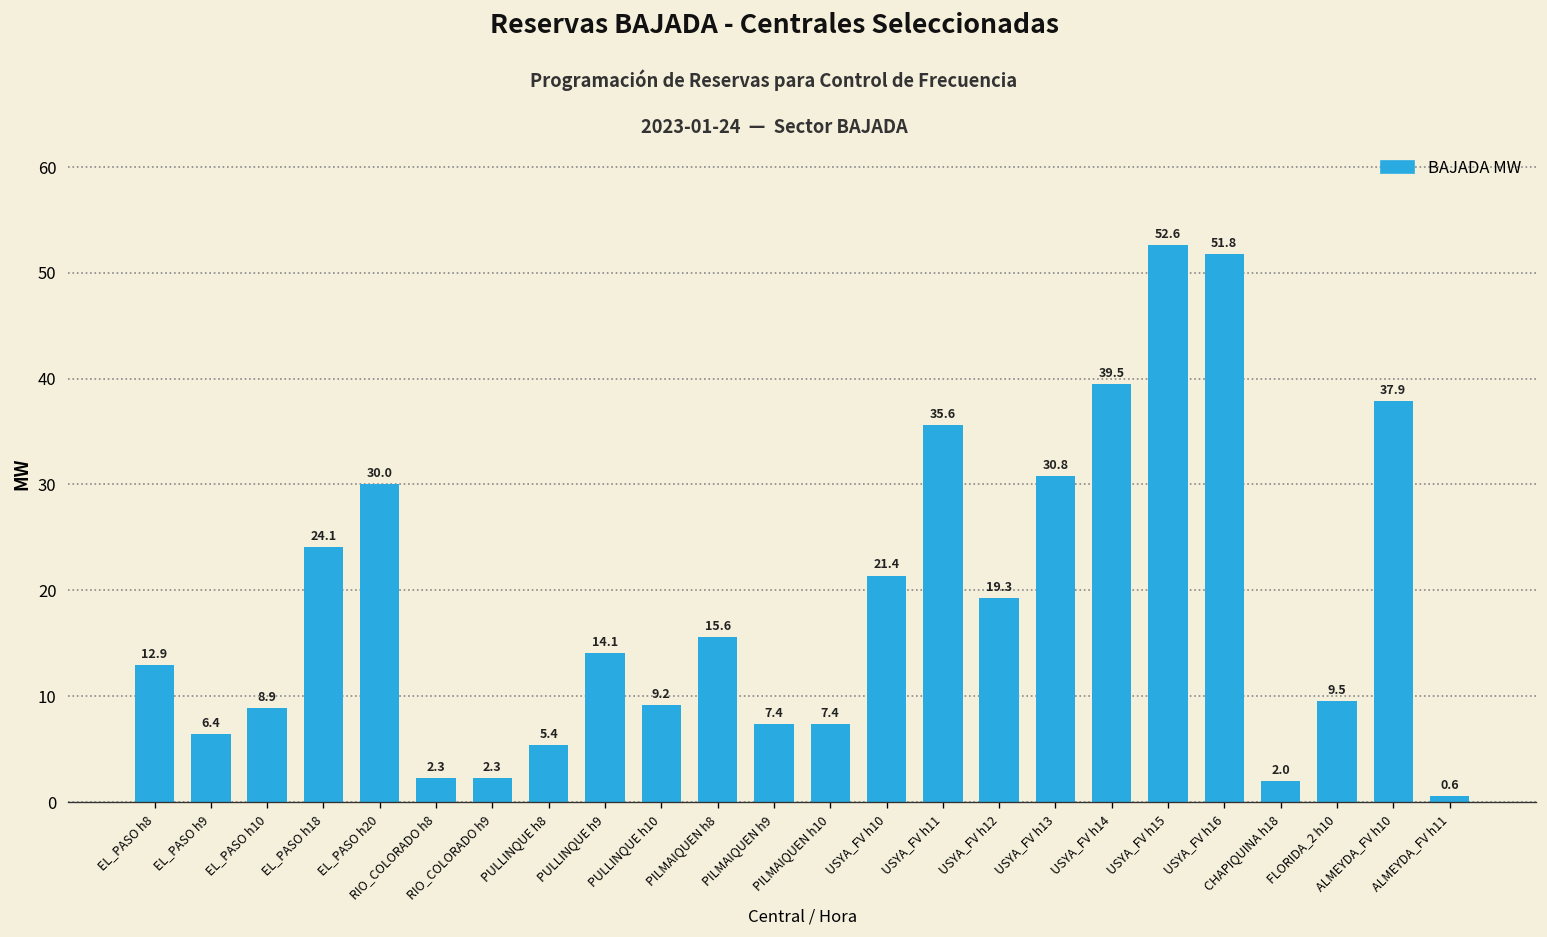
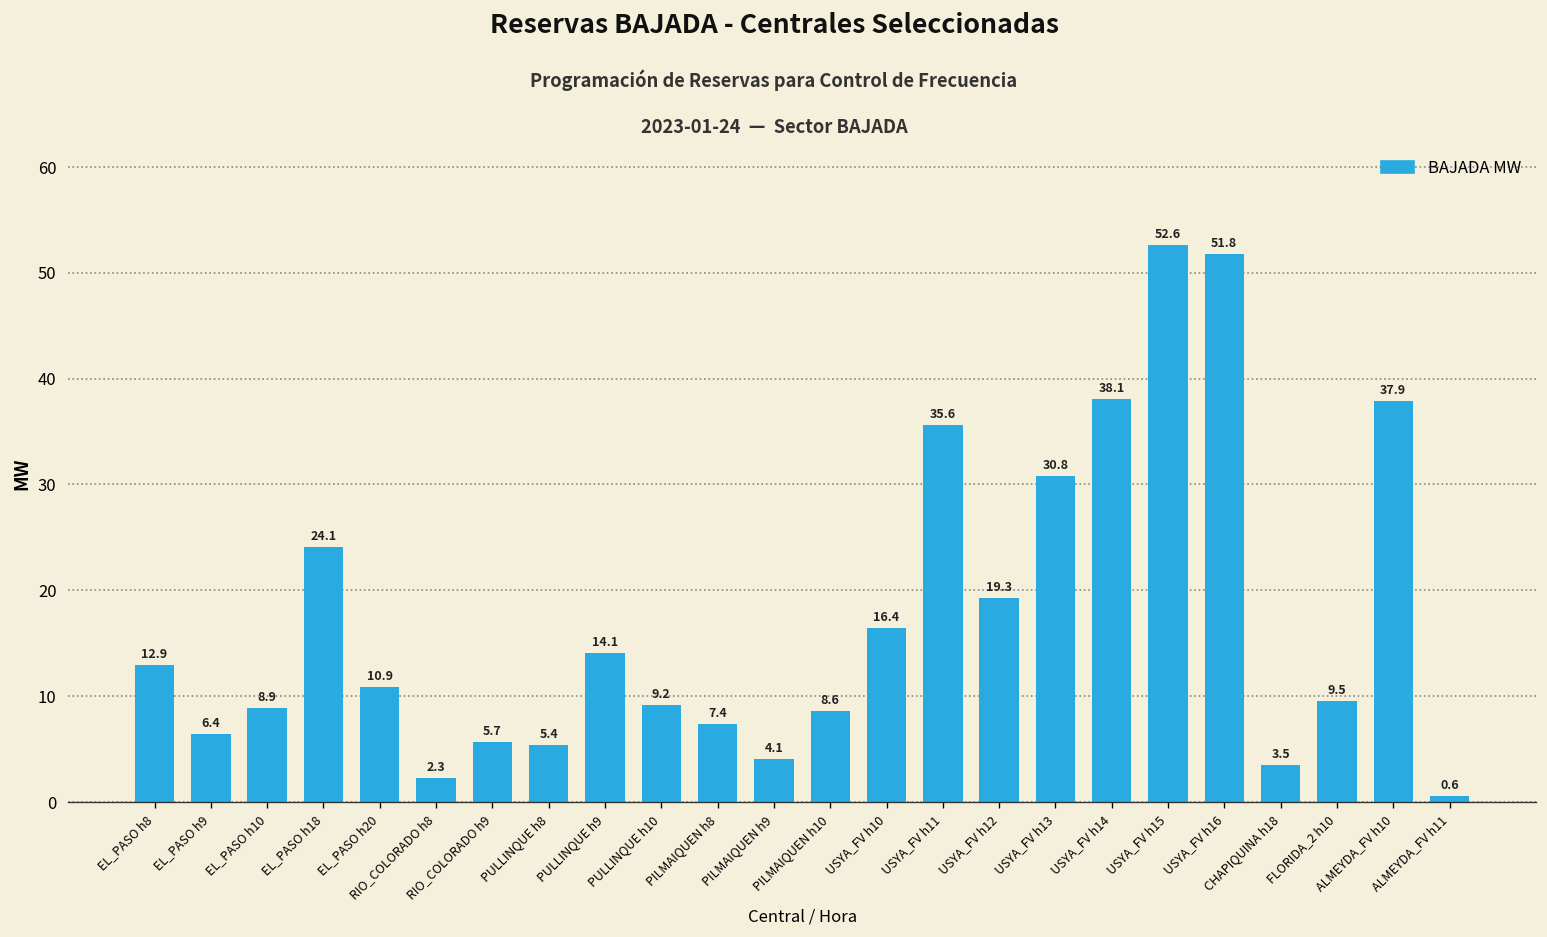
EL_PASO h20: 30.0 -> 10.9
RIO_COLORADO h9: 2.3 -> 5.7
PILMAIQUEN h8: 15.6 -> 7.4
PILMAIQUEN h9: 7.4 -> 4.1
PILMAIQUEN h10: 7.4 -> 8.6
USYA_FV h10: 21.4 -> 16.4
USYA_FV h14: 39.5 -> 38.1
CHAPIQUINA h18: 2.0 -> 3.5
